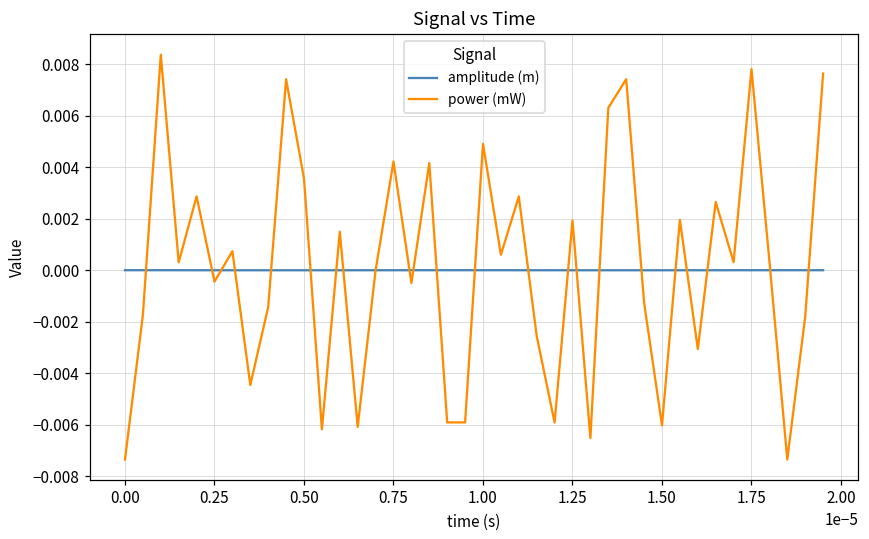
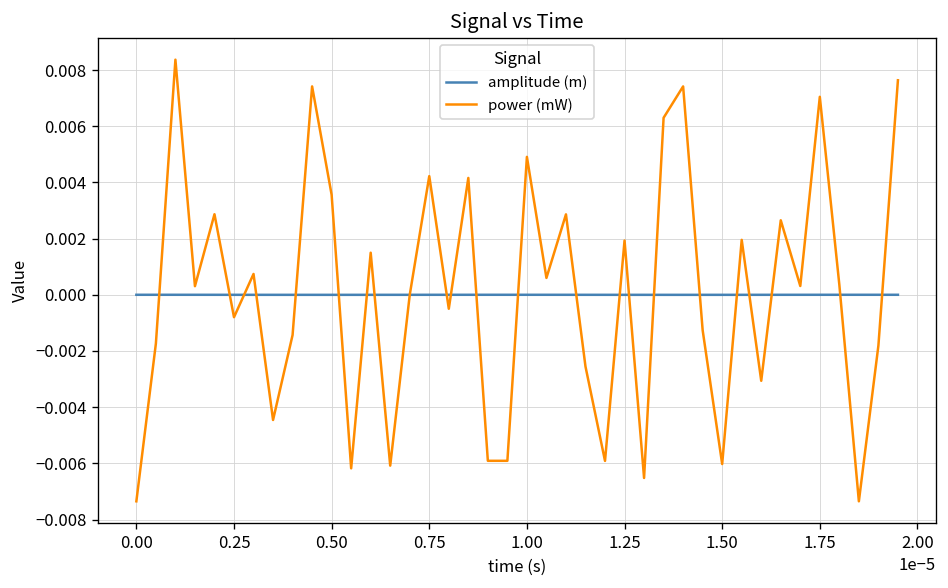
power (mW), 0.25: -0.0004 -> -0.0008
power (mW), 1.75: 0.0078 -> 0.0070
